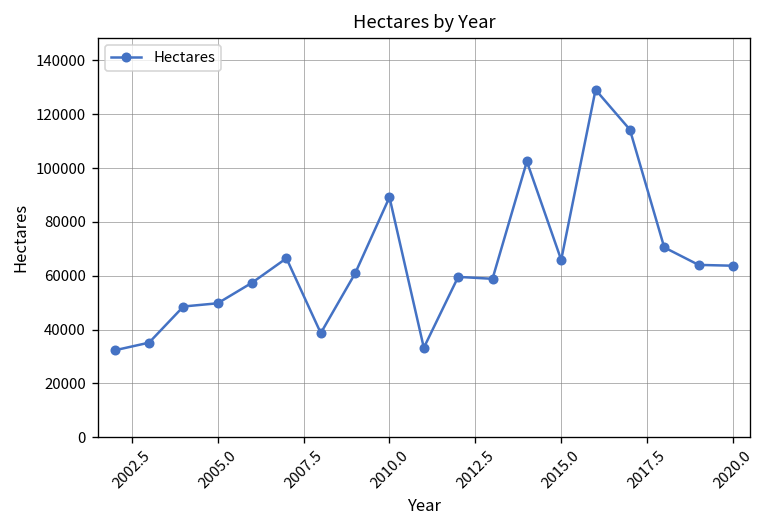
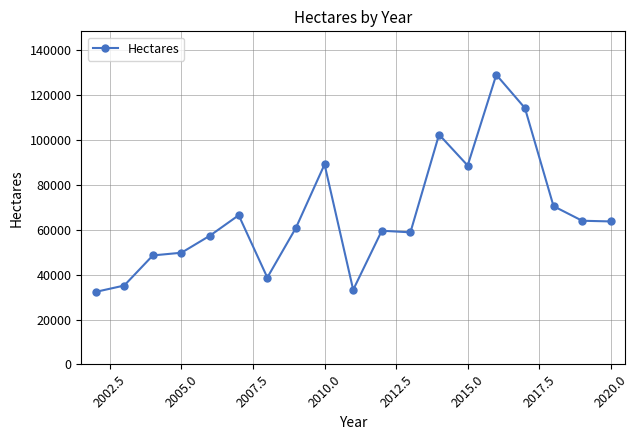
2015.0: 66000 -> 89000
